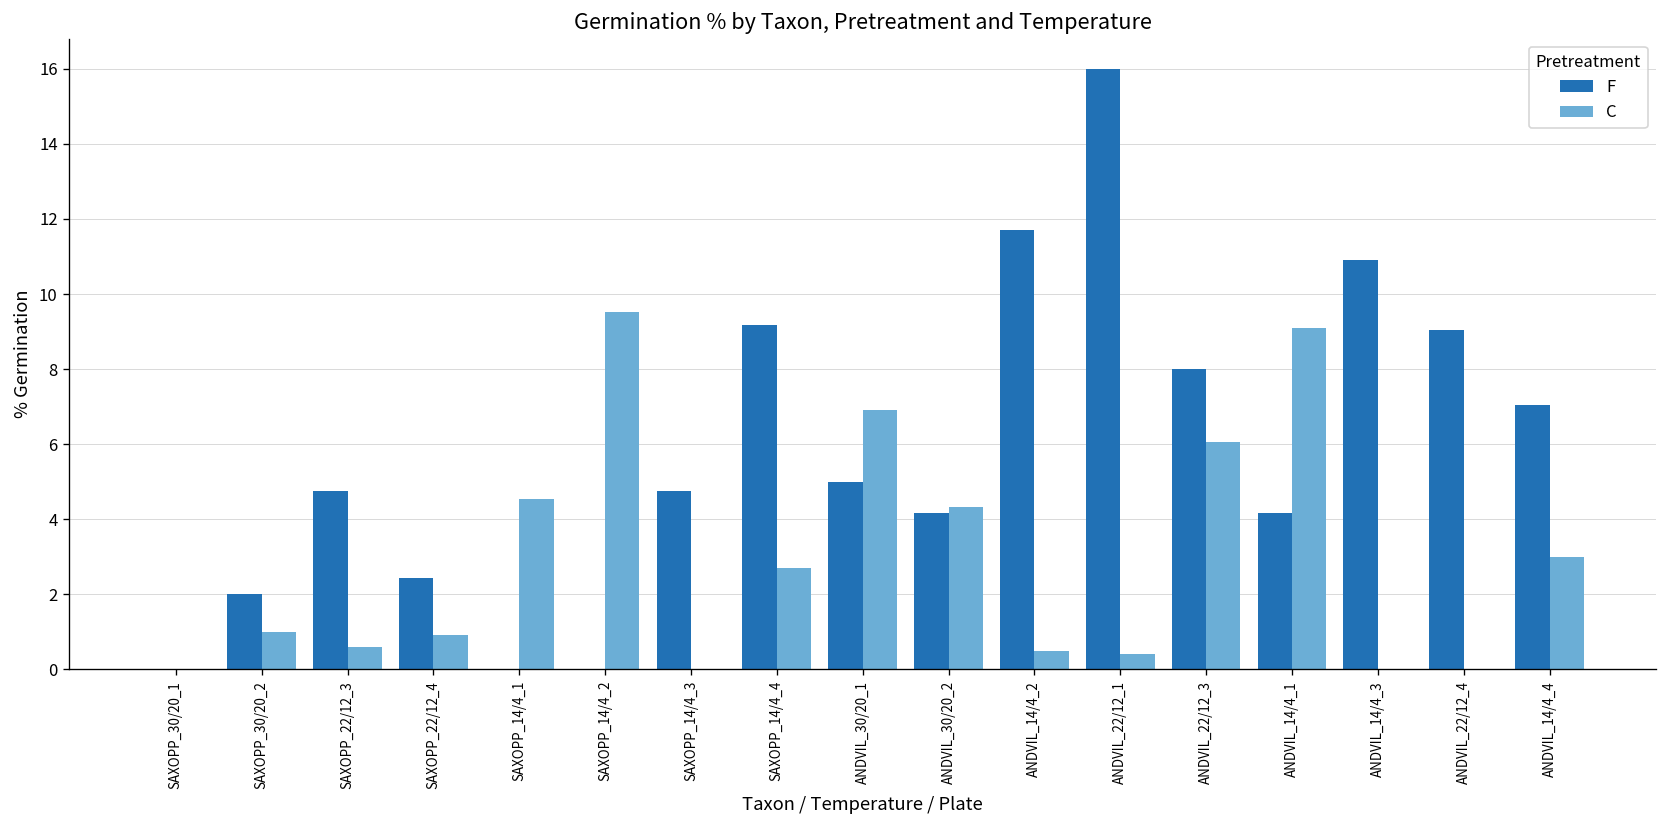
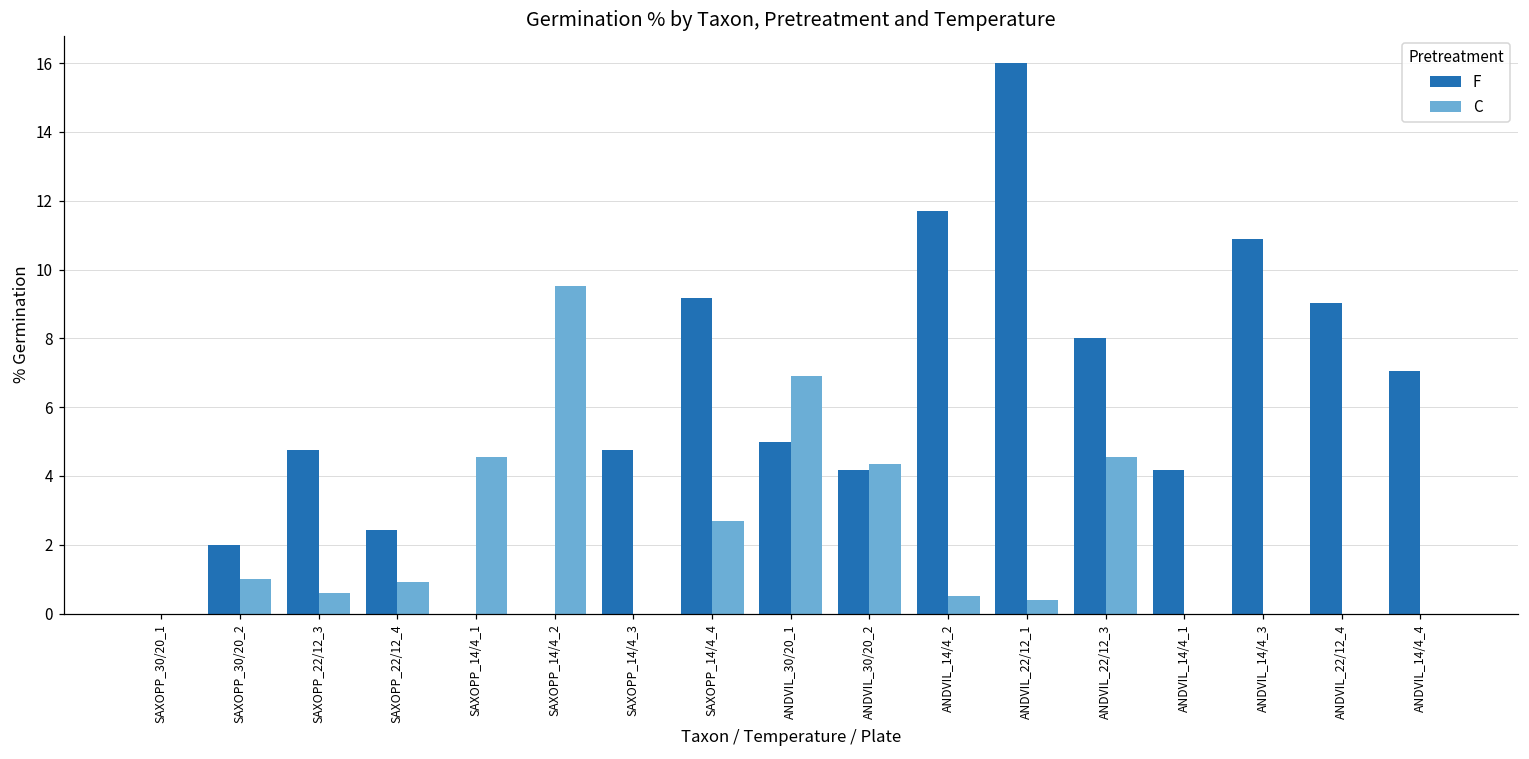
C, ANDVIL_22/12_3: 6.1 -> 4.5
C, ANDVIL_14/4_1: 9.1 -> 0.0
C, ANDVIL_14/4_4: 3 -> 0
